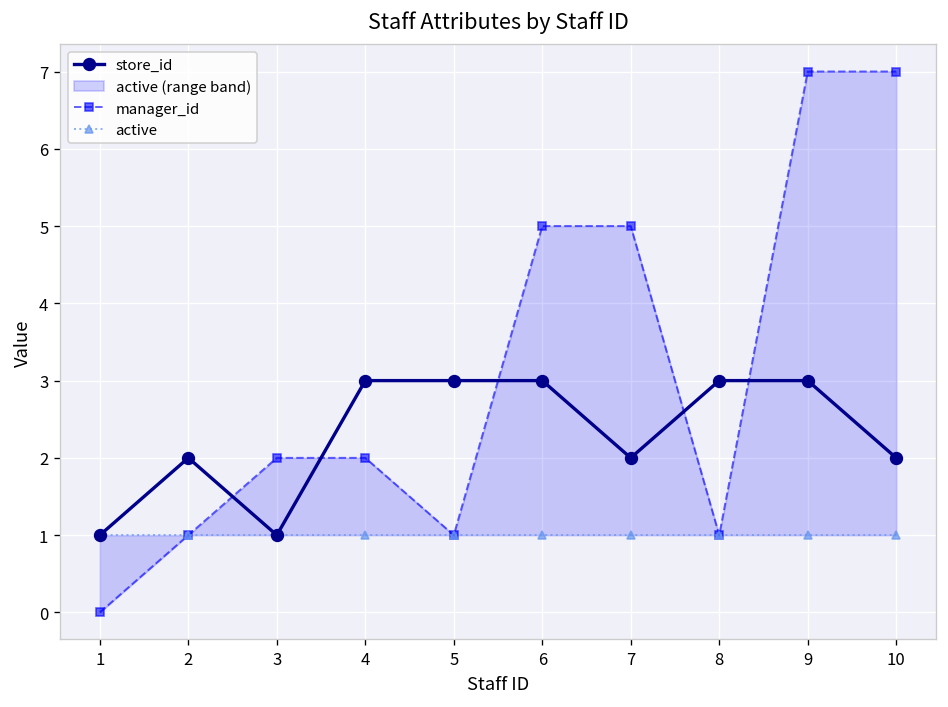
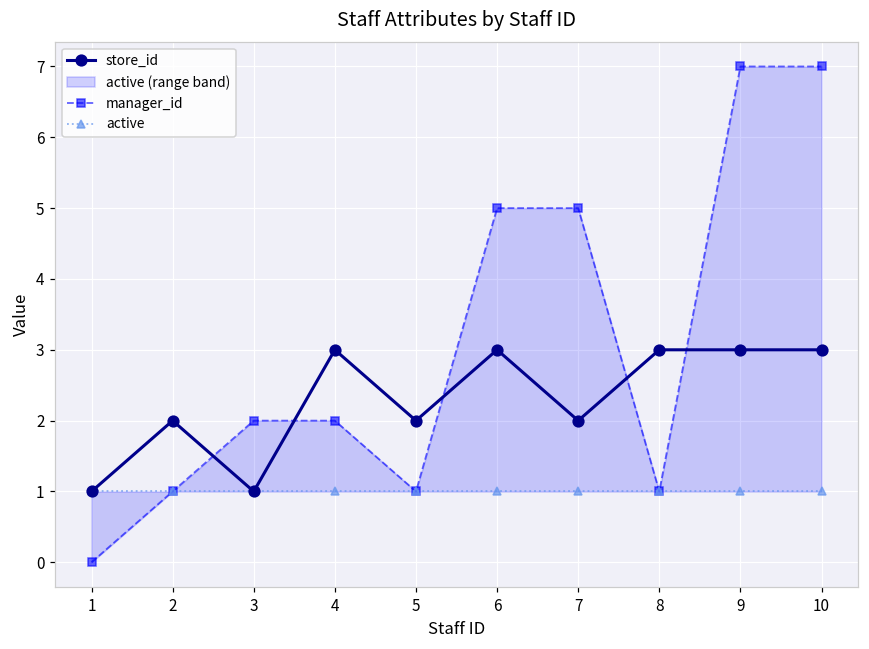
store_id, 5: 3 -> 2
store_id, 10: 2 -> 3
